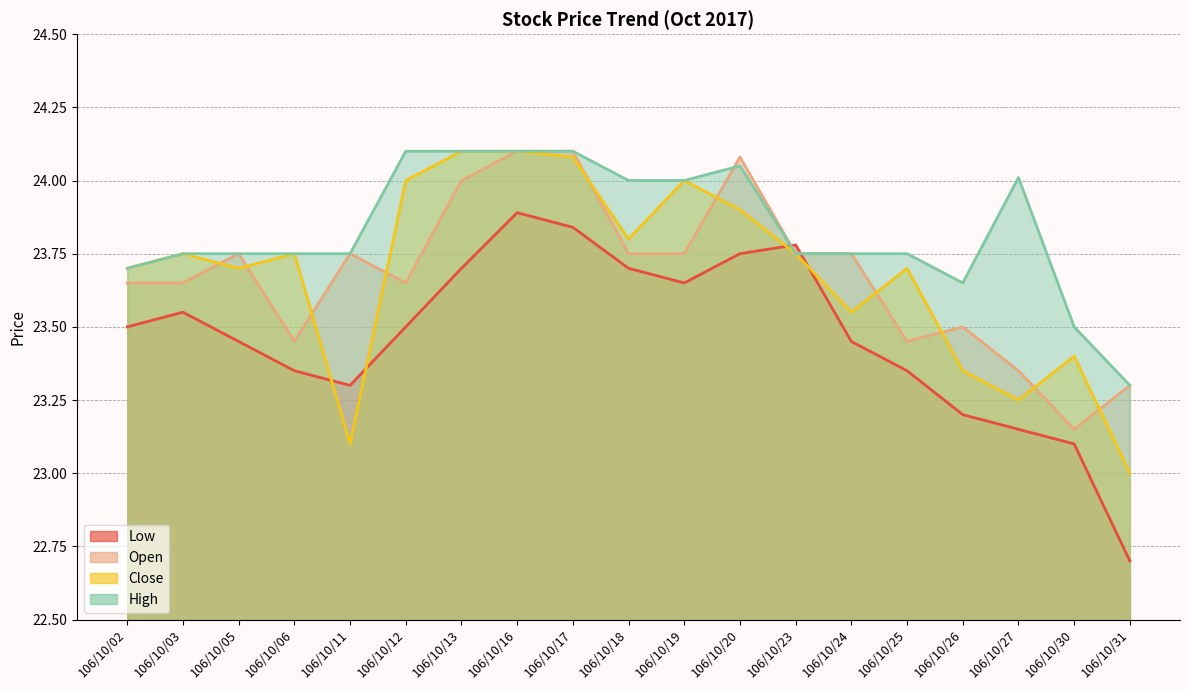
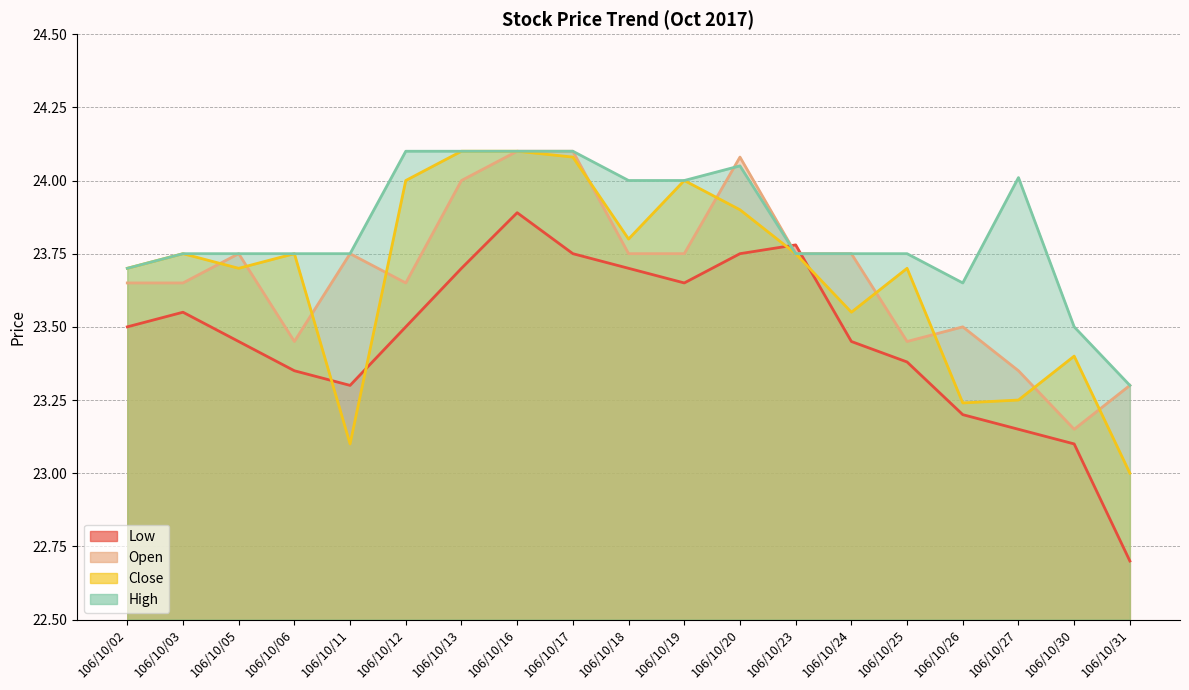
Low, 106/10/17: 23.84 -> 23.75
Low, 106/10/25: 23.35 -> 23.38
Close, 106/10/26: 23.35 -> 23.24
